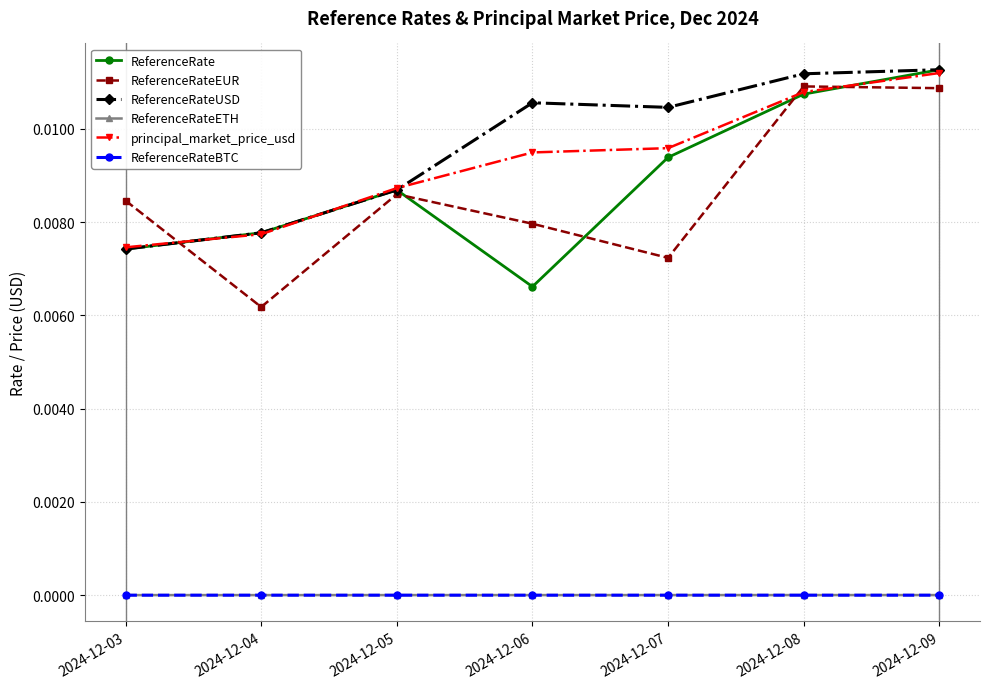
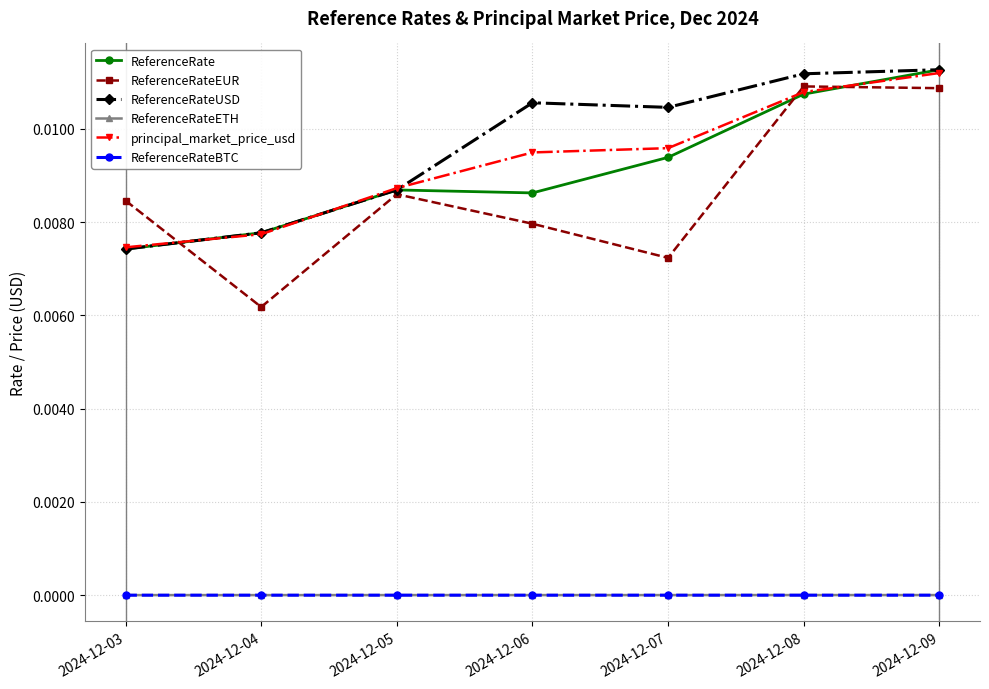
ReferenceRate, 2024-12-06: 0.0066 -> 0.0086
